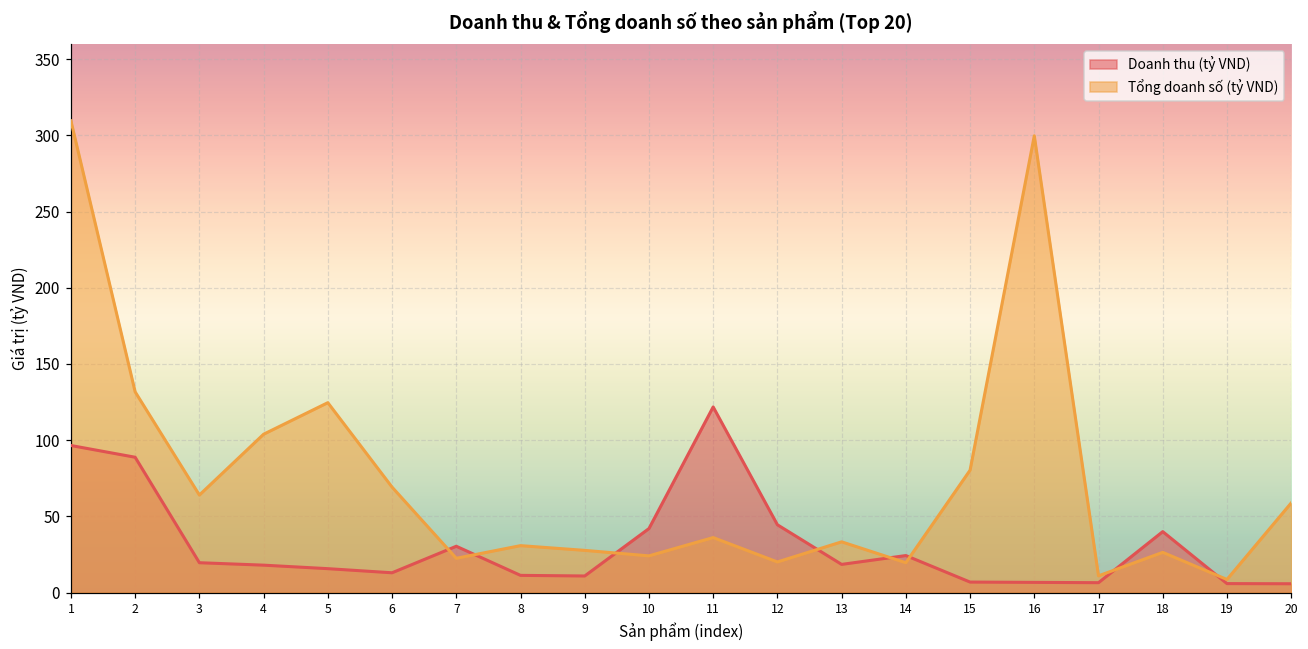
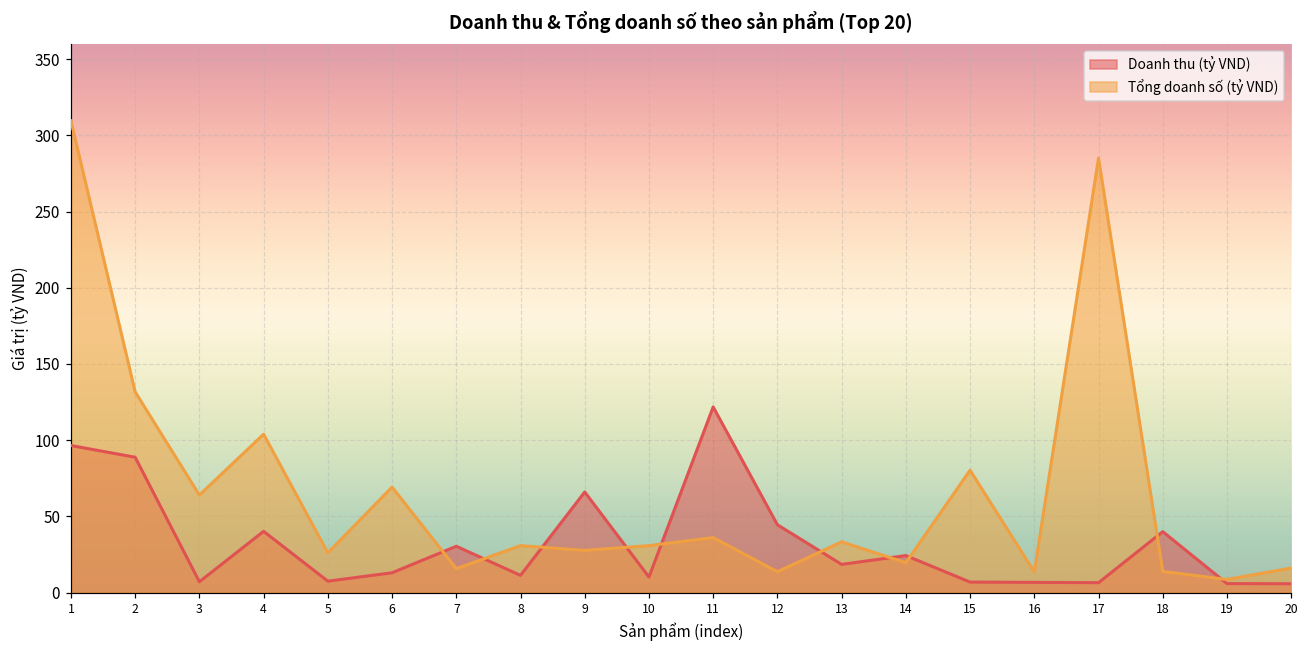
Doanh thu (tỷ VND), 3: 20 -> 7
Doanh thu (tỷ VND), 4: 18 -> 40
Doanh thu (tỷ VND), 5: 16 -> 8
Tổng doanh số (tỷ VND), 5: 125 -> 26
Tổng doanh số (tỷ VND), 7: 23 -> 16
Doanh thu (tỷ VND), 9: 11 -> 66
Doanh thu (tỷ VND), 10: 42 -> 10
Tổng doanh số (tỷ VND), 10: 24 -> 31
Tổng doanh số (tỷ VND), 12: 20 -> 14
Tổng doanh số (tỷ VND), 16: 300 -> 14
Tổng doanh số (tỷ VND), 17: 11 -> 285
Tổng doanh số (tỷ VND), 18: 26 -> 14
Tổng doanh số (tỷ VND), 20: 59 -> 16
